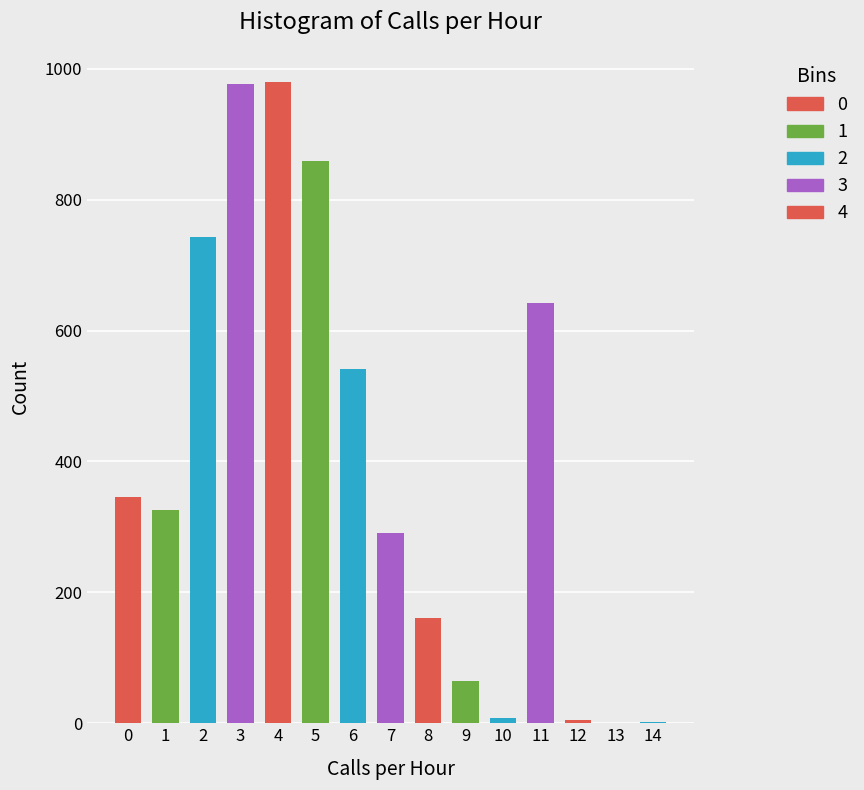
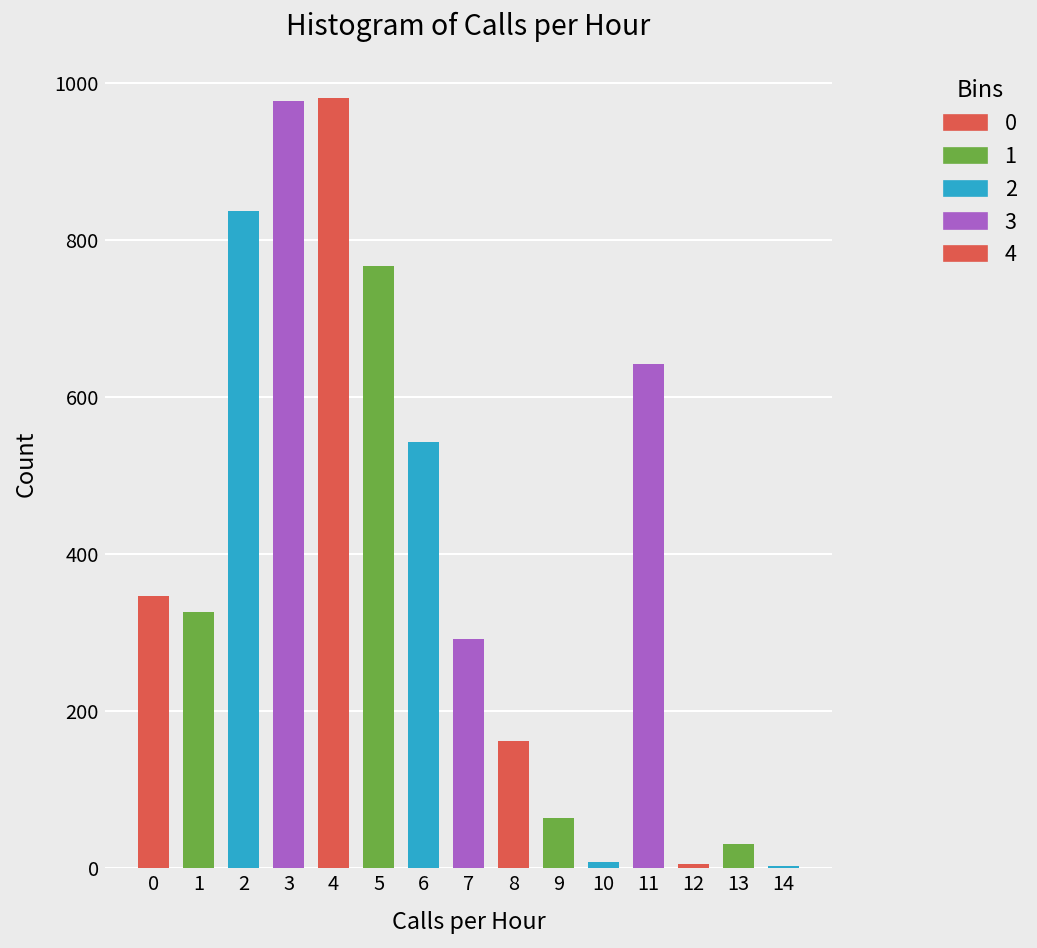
2: 740 -> 840
5: 860 -> 770
13: 0 -> 30
